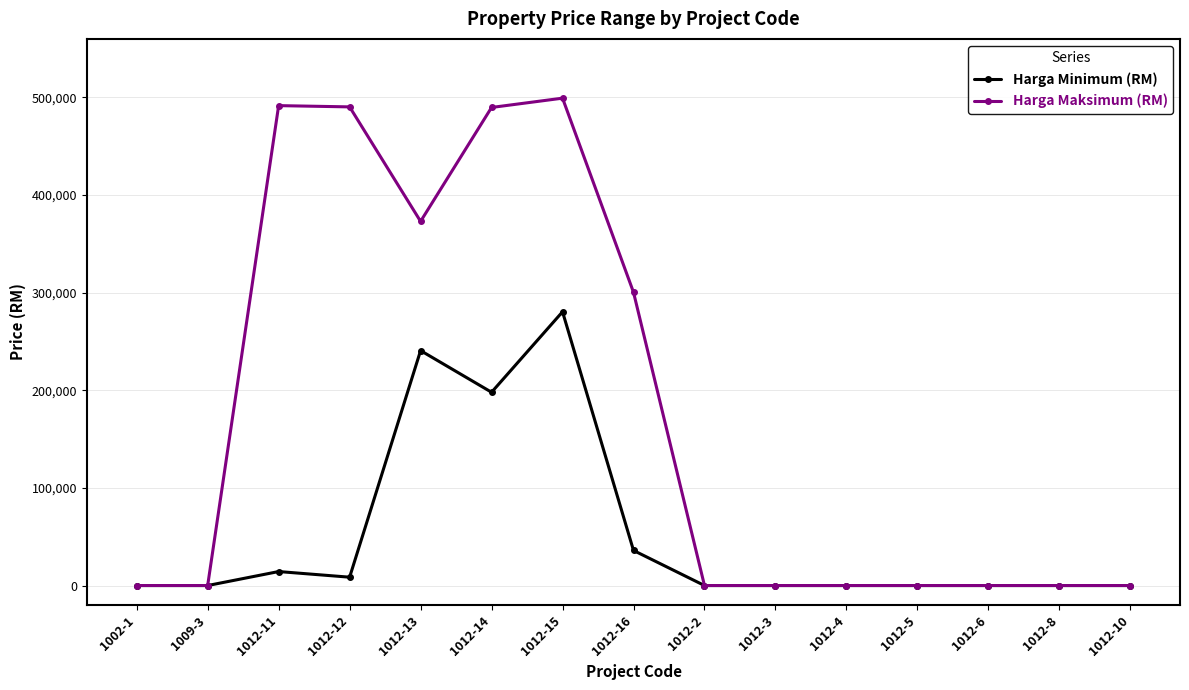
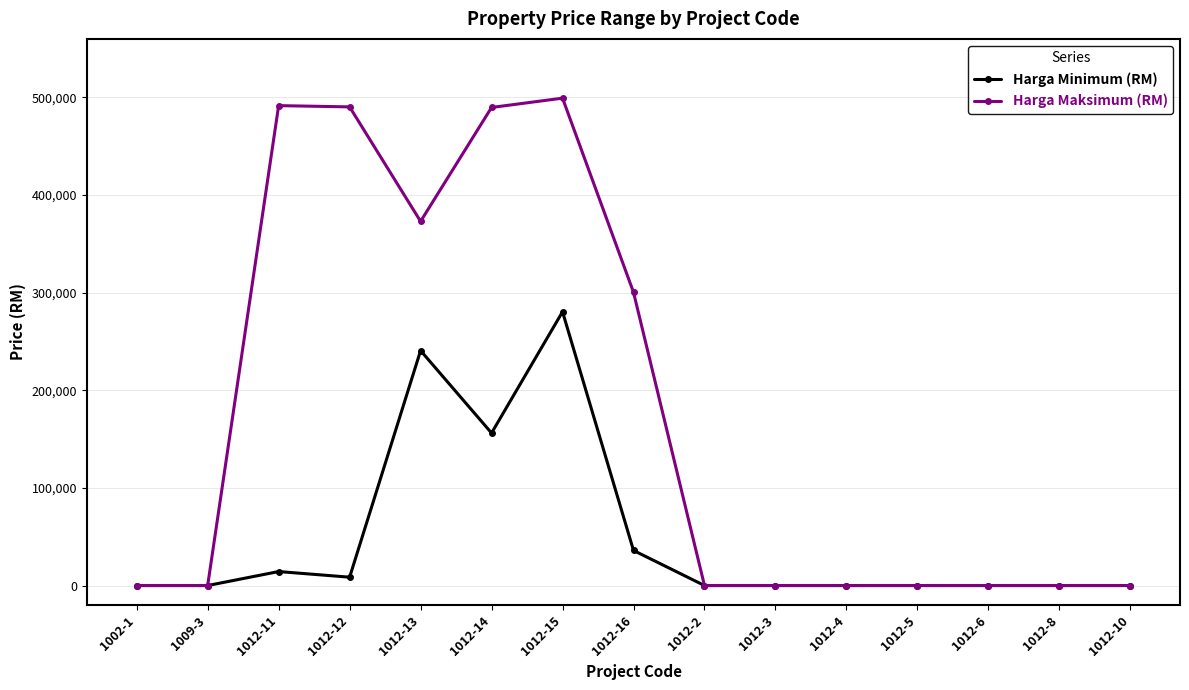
Harga Minimum (RM), 1012-14: 200,000 -> 160,000
